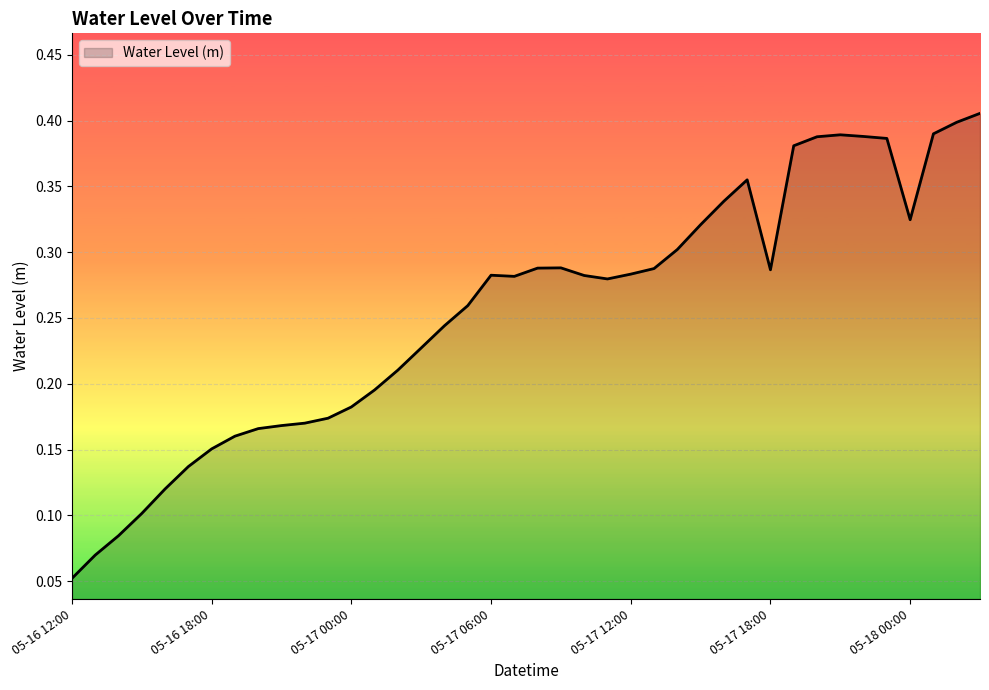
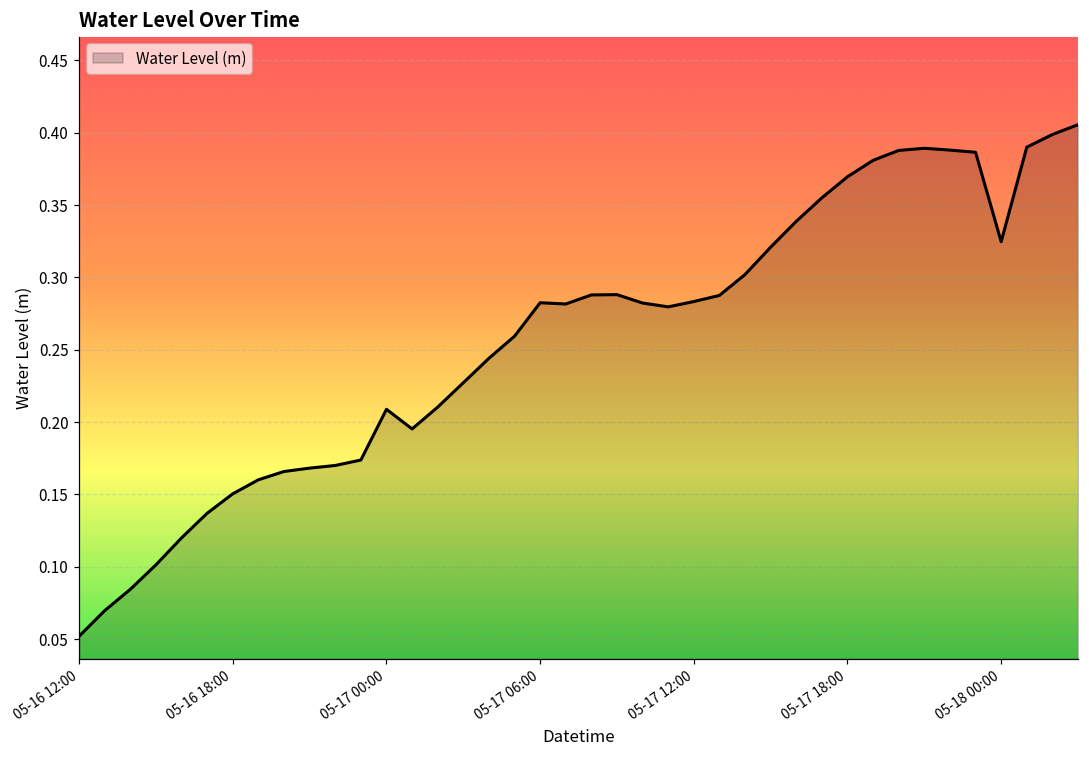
05-17 00:00: 0.182 -> 0.209
05-17 18:00: 0.287 -> 0.370
